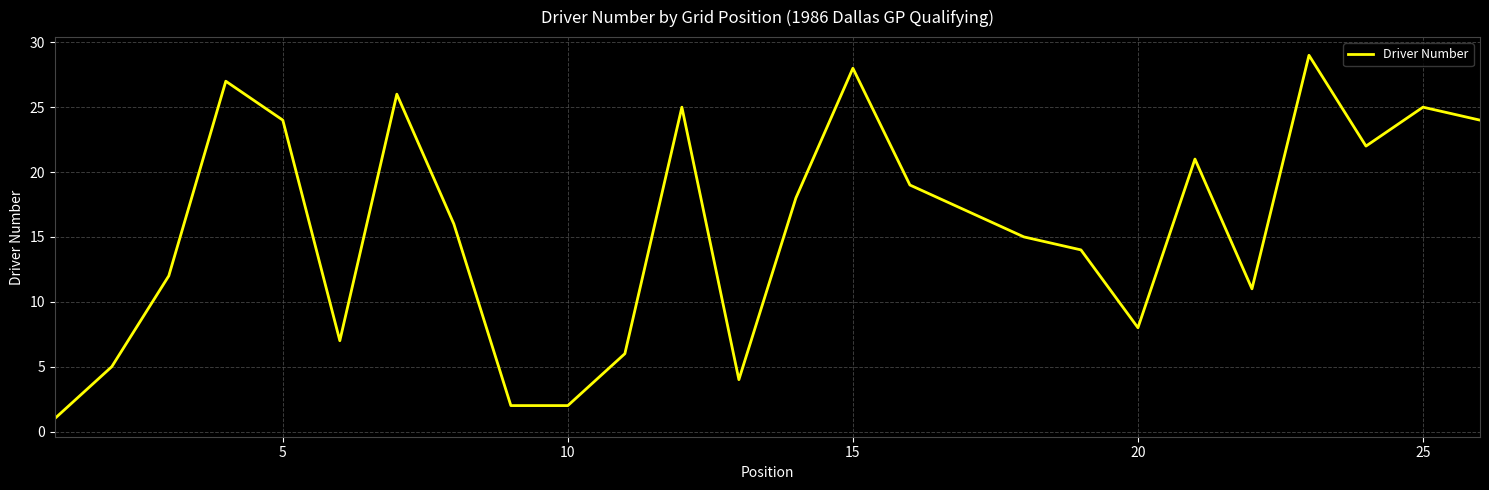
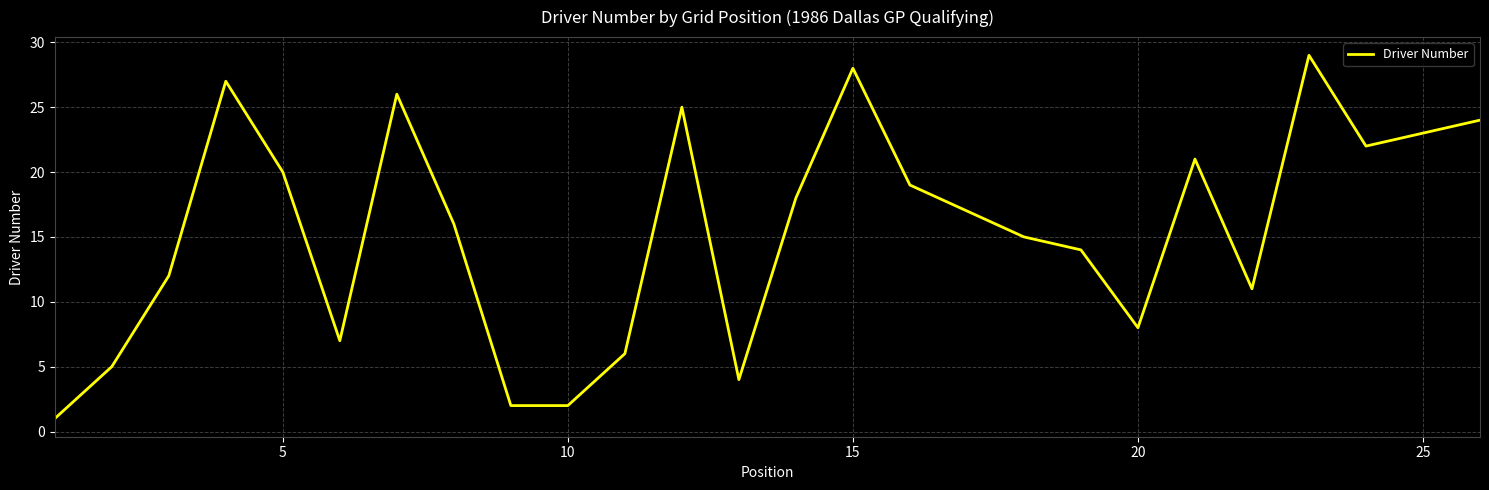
5: 24 -> 20
25: 25 -> 23
